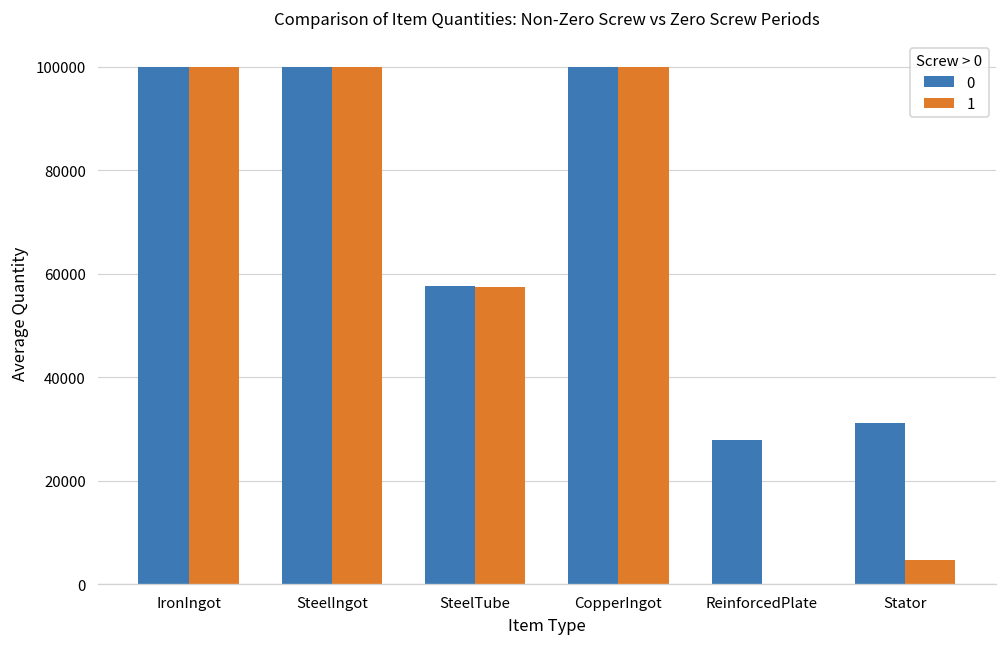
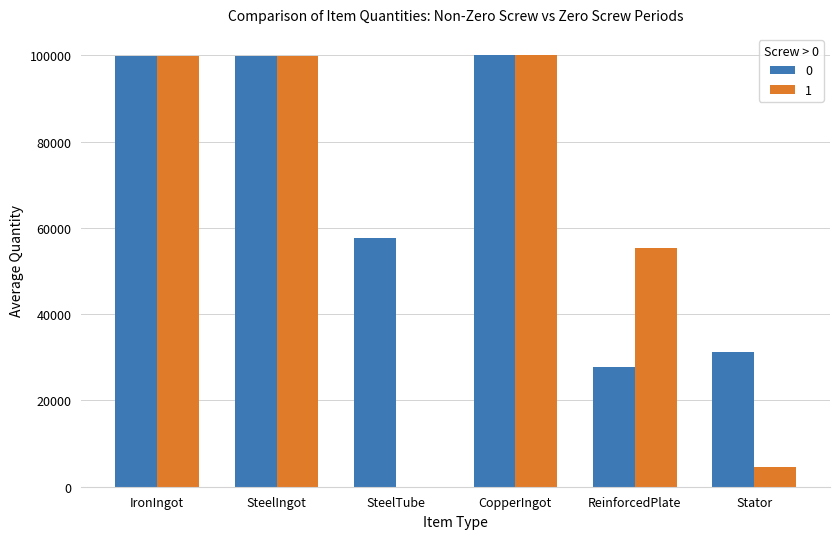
1, SteelTube: 57000 -> 0
1, ReinforcedPlate: 0 -> 55000
